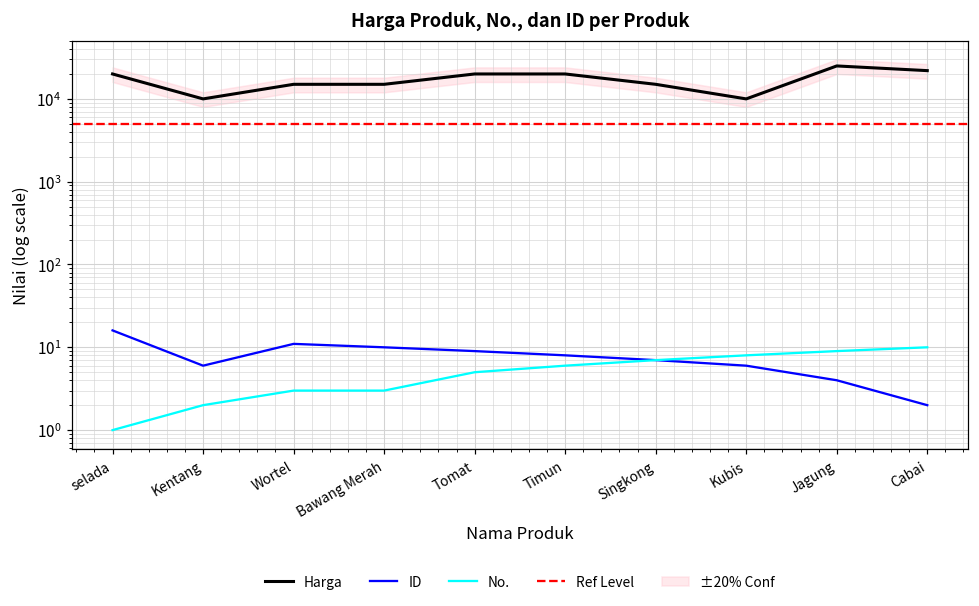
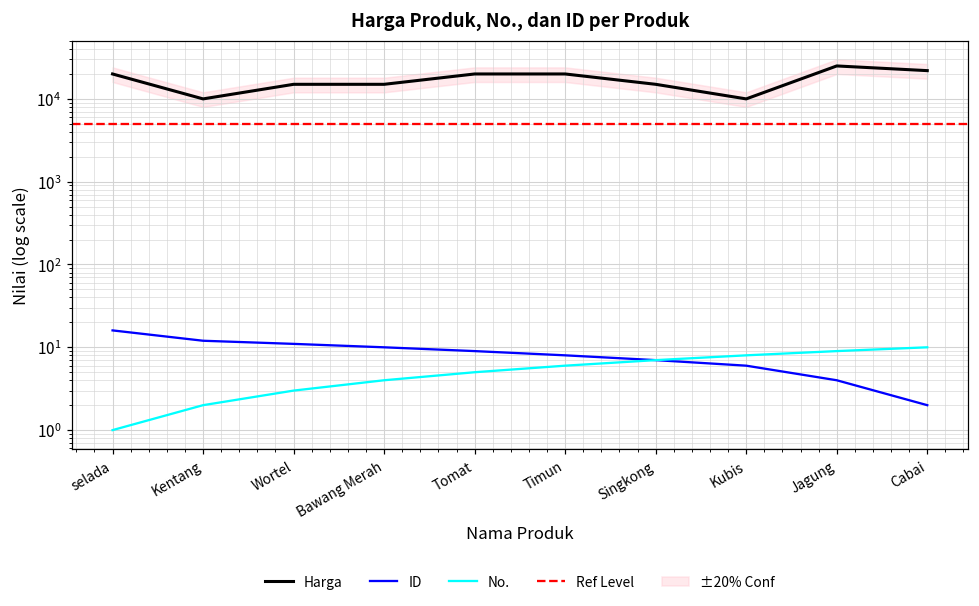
ID, Kentang: 6 -> 12
No., Bawang Merah: 3 -> 4
